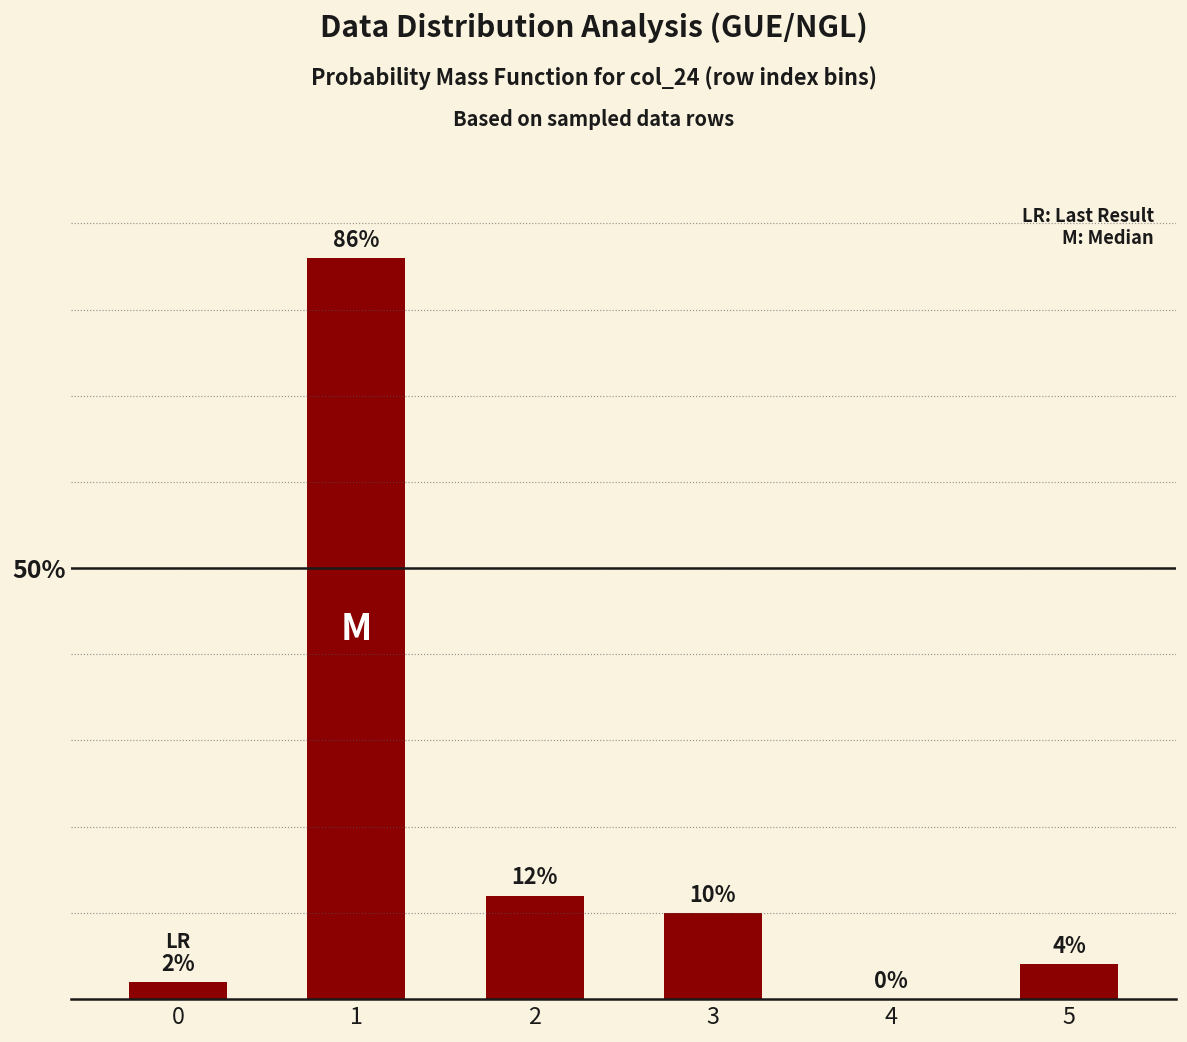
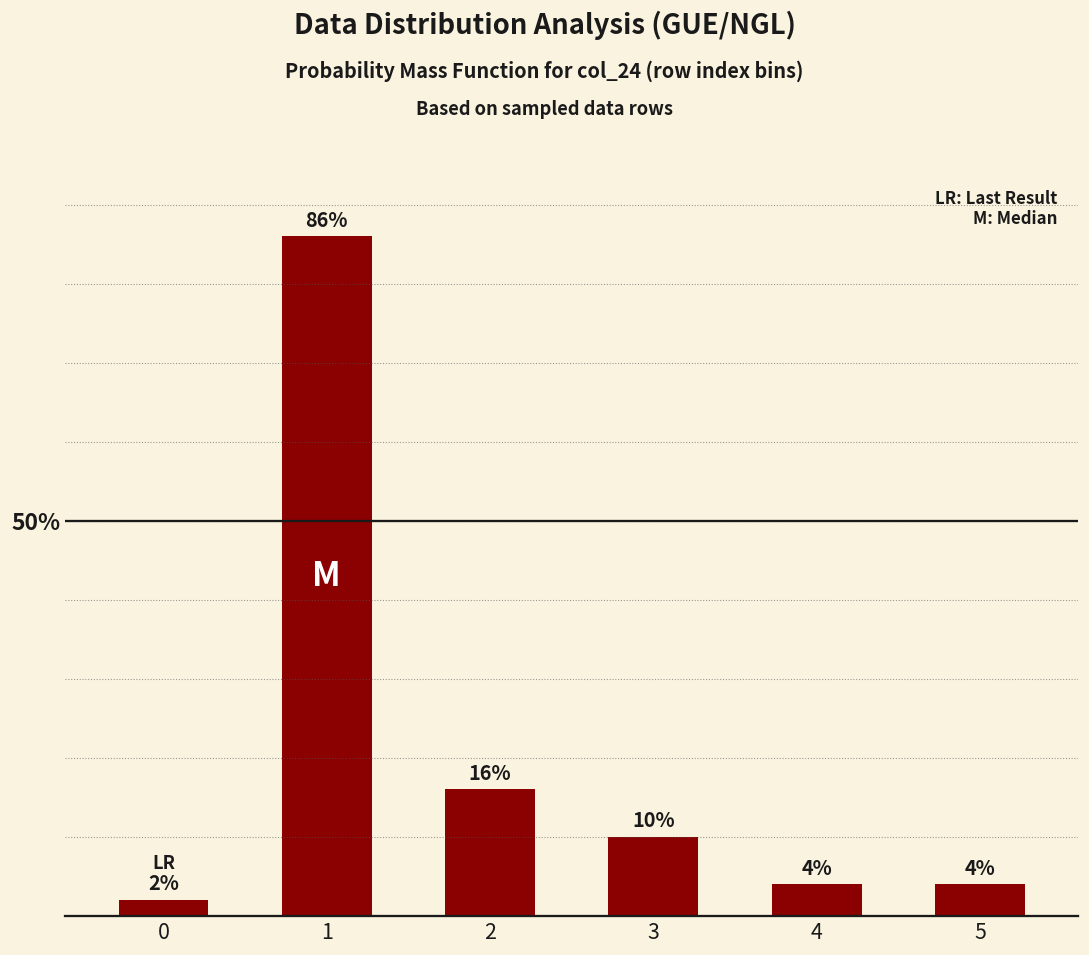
2: 12% -> 16%
4: 0% -> 4%
